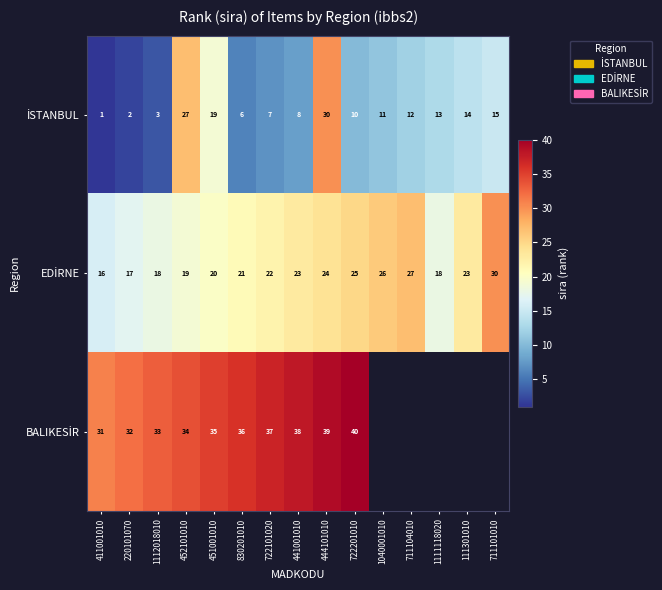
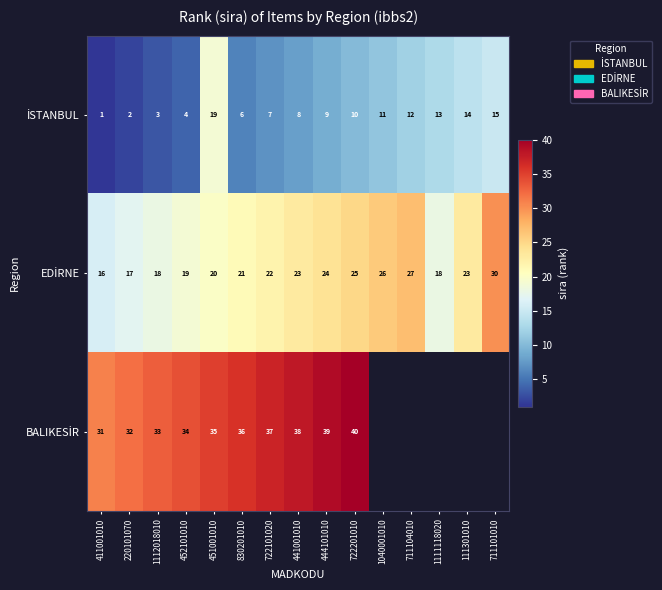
İSTANBUL, 452101010: 27 -> 4
İSTANBUL, 444101010: 30 -> 9
